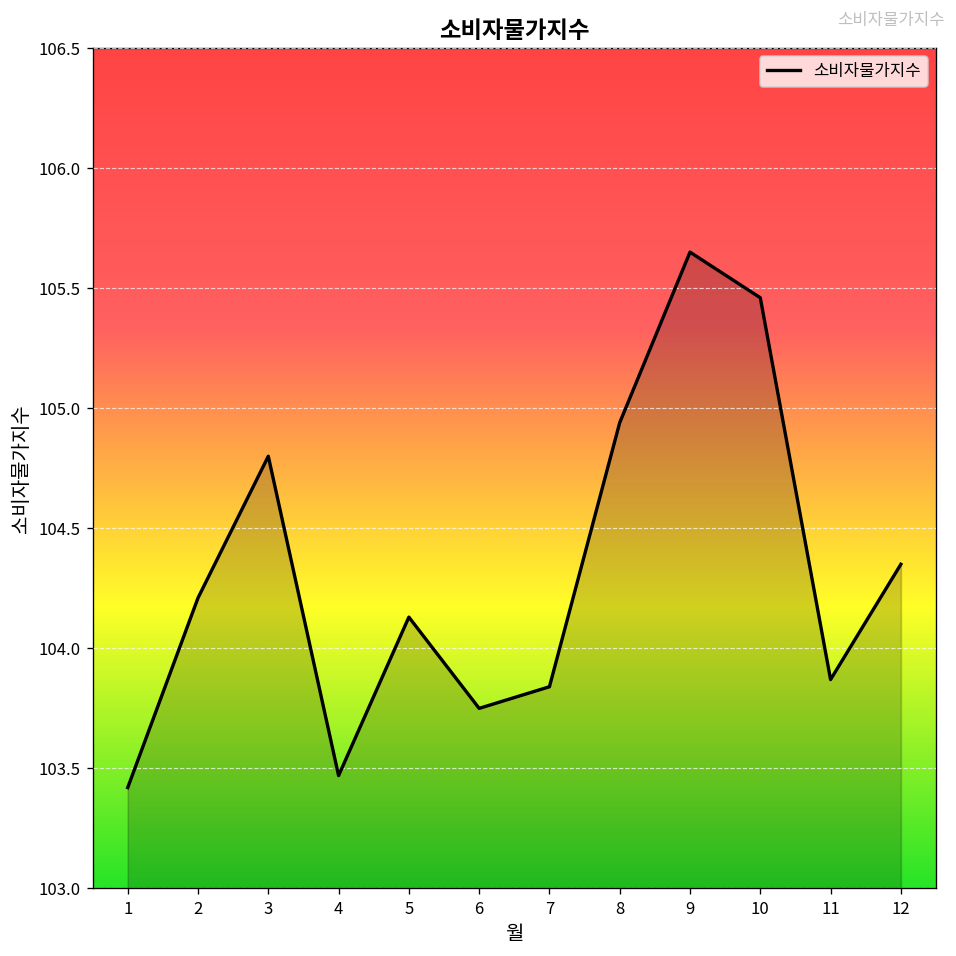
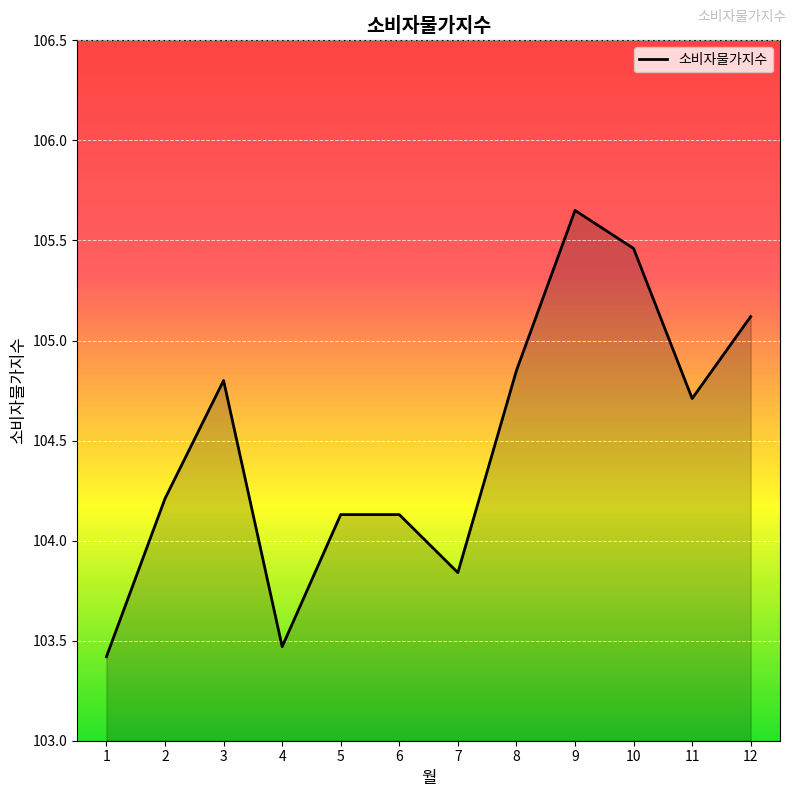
6: 103.75 -> 104.13
8: 104.94 -> 104.85
11: 103.87 -> 104.71
12: 104.35 -> 105.12
